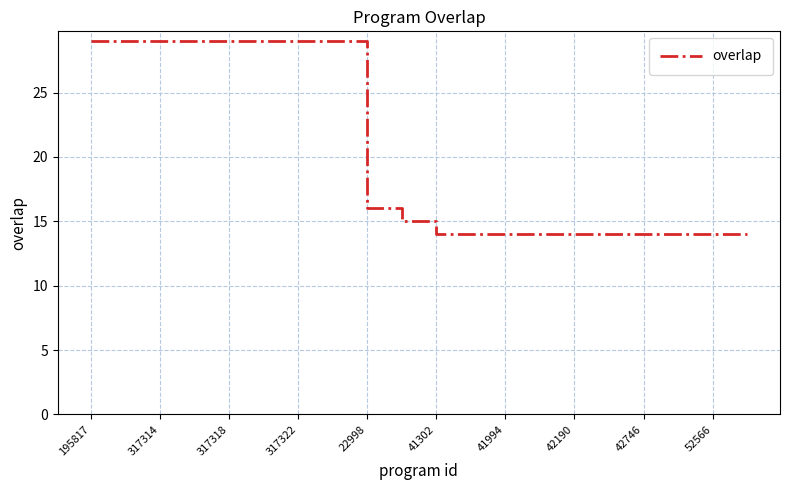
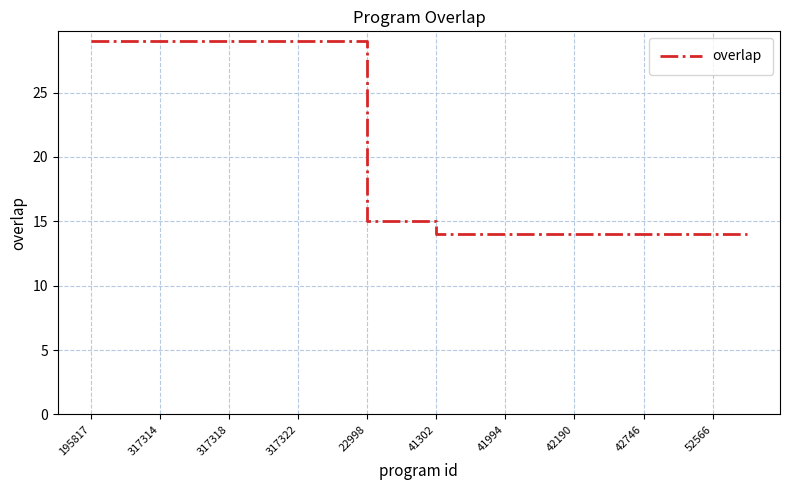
22998: 16 -> 15
